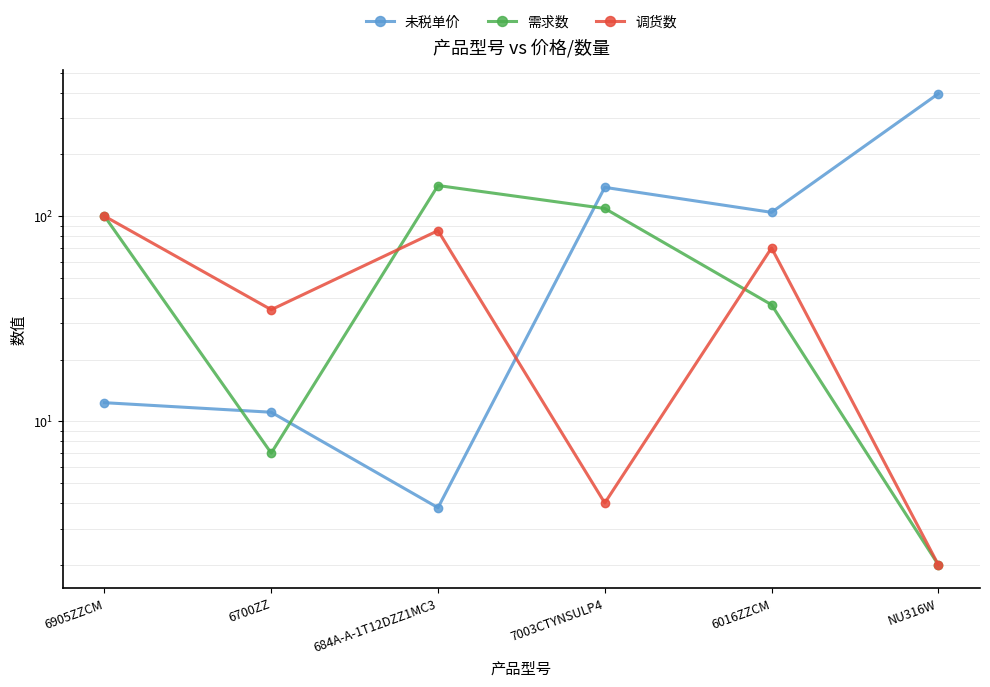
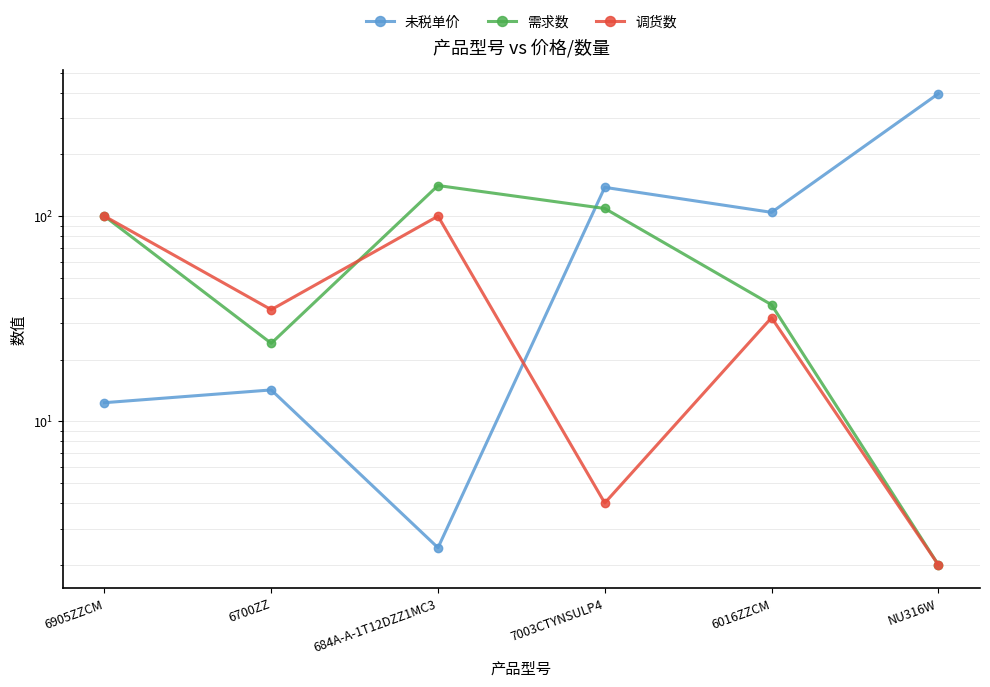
未税单价, 6700ZZ: 11 -> 14
需求数, 6700ZZ: 7 -> 24
未税单价, 684A-A-1T12DZZ1MC3: 3.8 -> 2.4
调货数, 684A-A-1T12DZZ1MC3: 85 -> 100
调货数, 6016ZZCM: 70 -> 32
